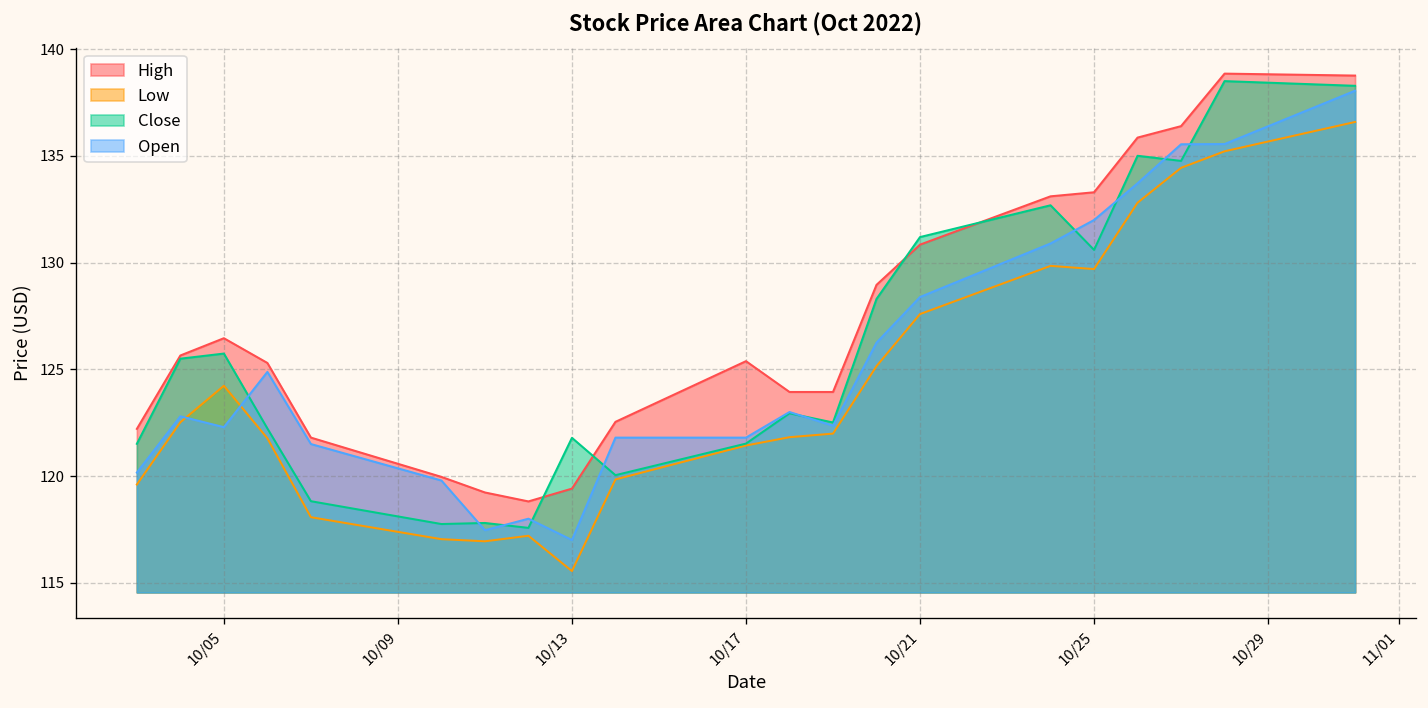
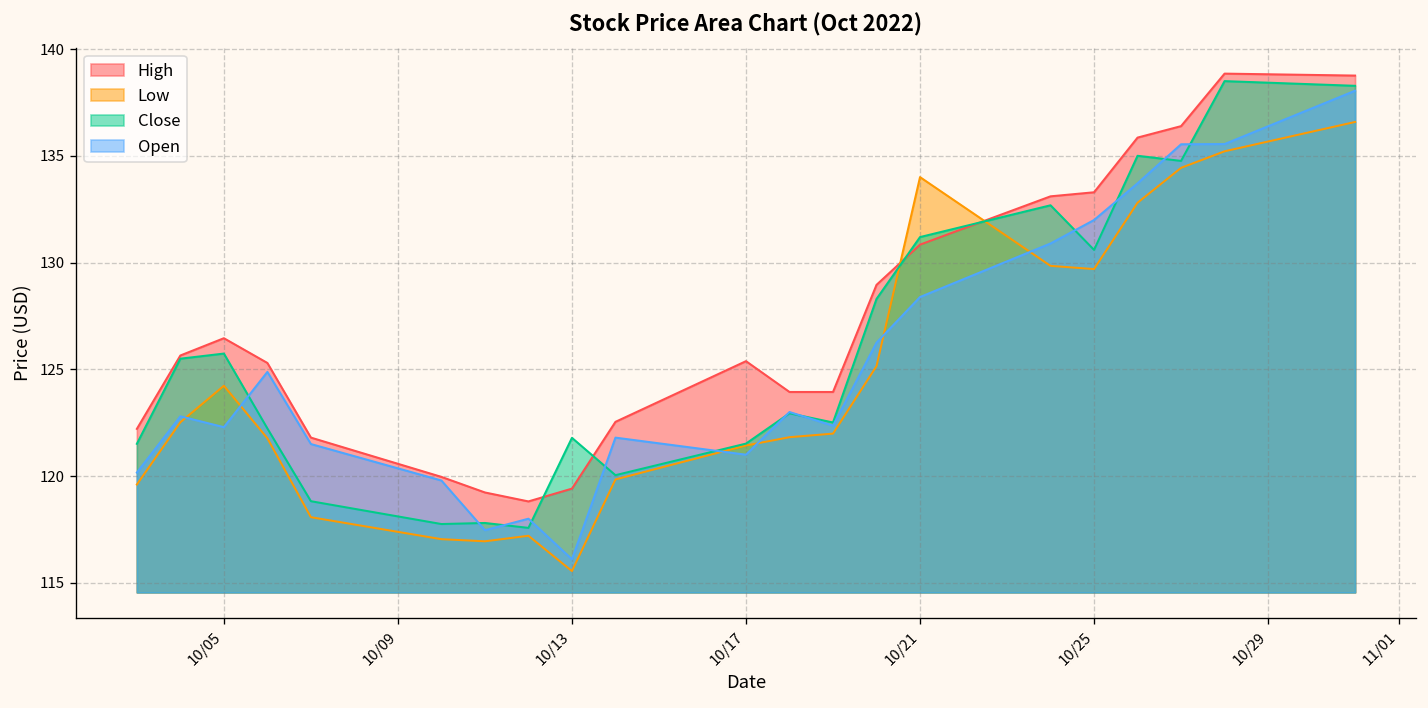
Open, 10/13: 117.0 -> 116.1
Open, 10/17: 121.8 -> 121.0
Low, 10/21: 127.6 -> 134.0
